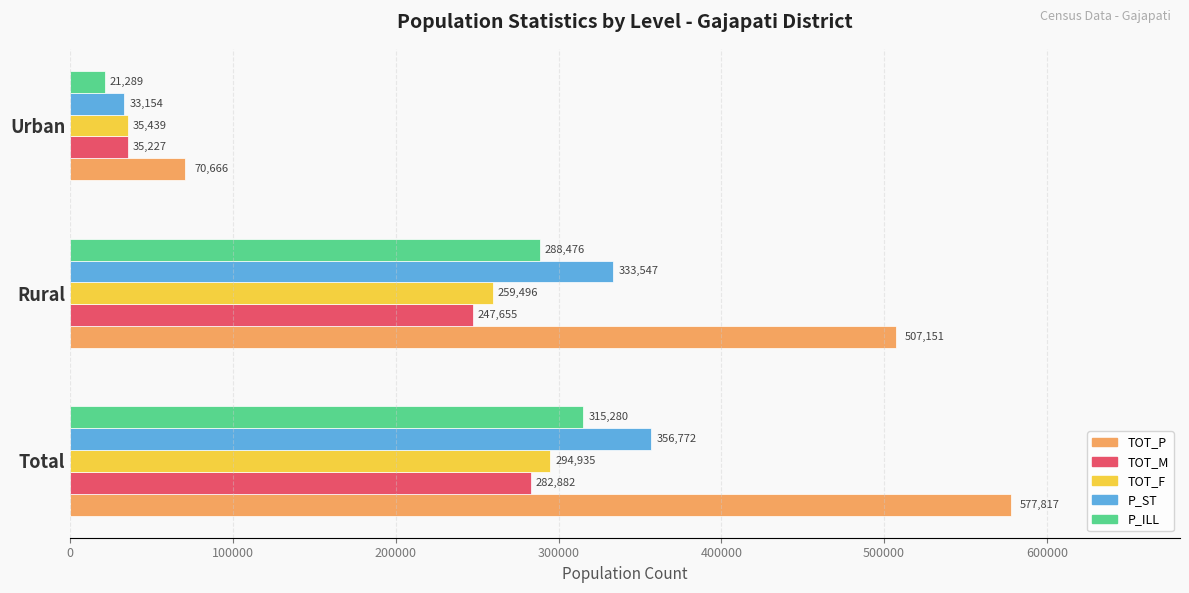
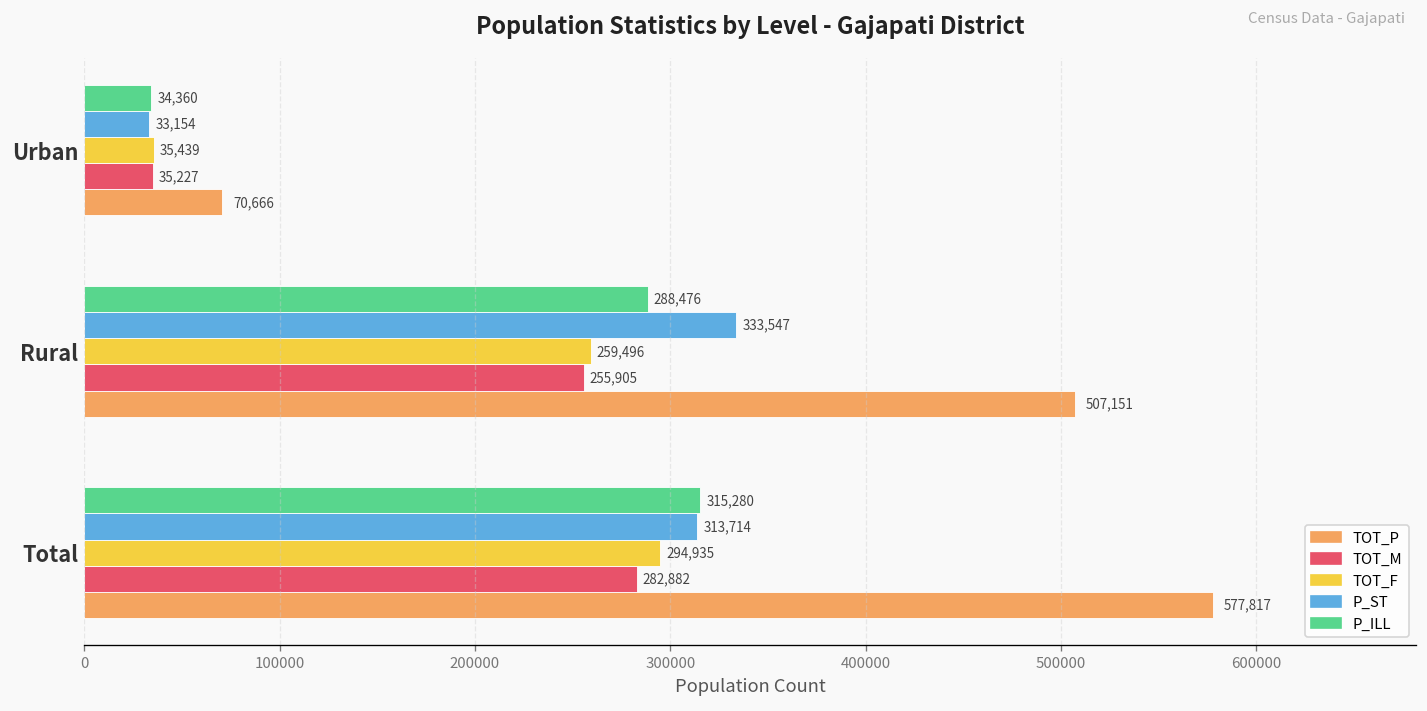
P_ILL, Urban: 21,289 -> 34,360
TOT_M, Rural: 247,655 -> 255,905
P_ST, Total: 356,772 -> 313,714
